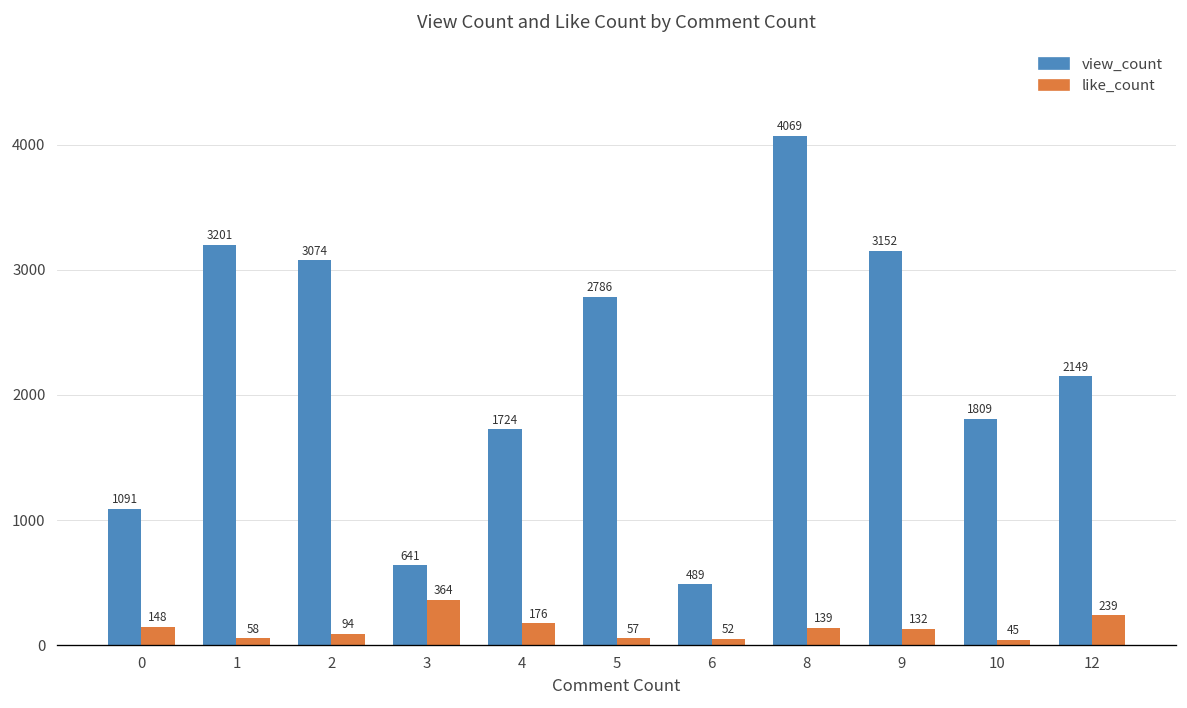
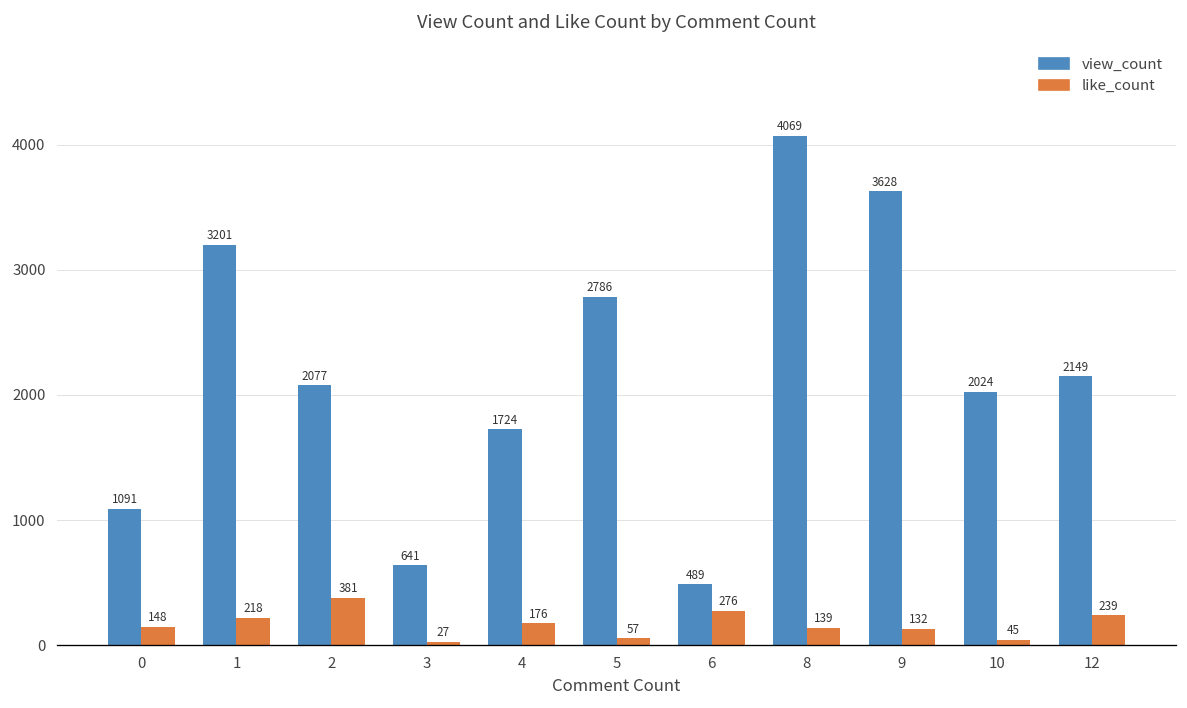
like_count, 1: 58 -> 218
view_count, 2: 3074 -> 2077
like_count, 2: 94 -> 381
like_count, 3: 364 -> 27
like_count, 6: 52 -> 276
view_count, 9: 3152 -> 3628
view_count, 10: 1809 -> 2024
